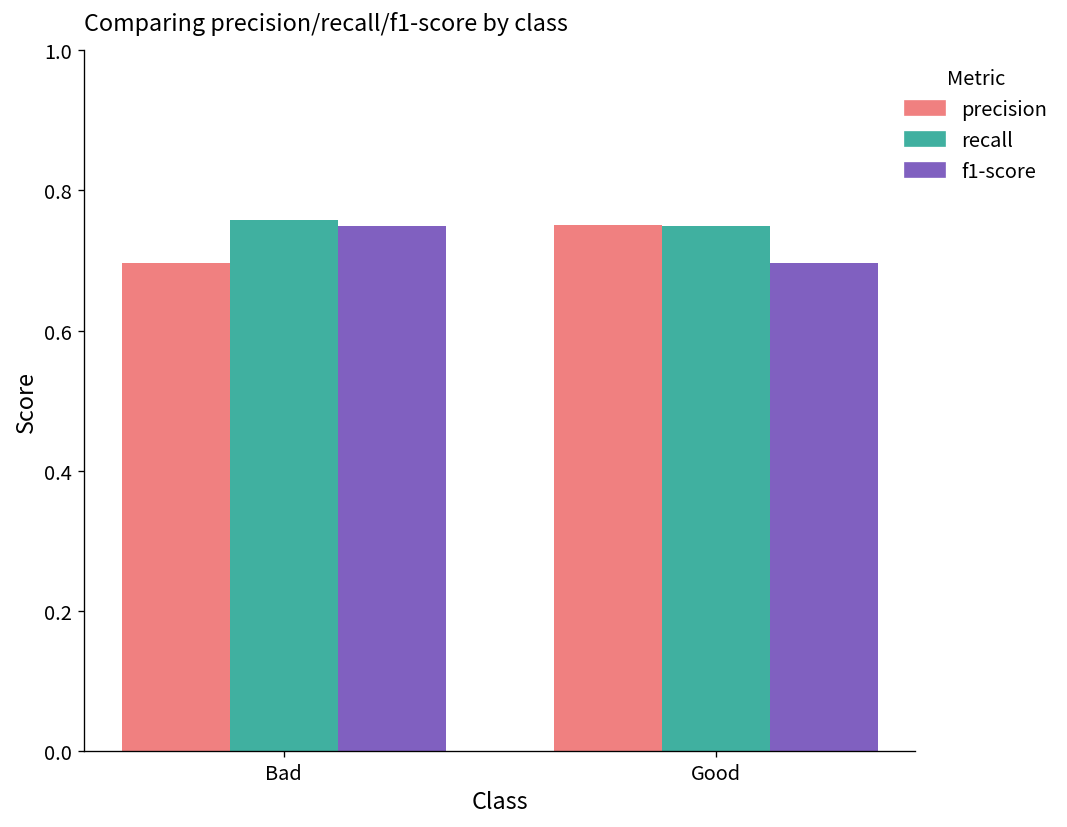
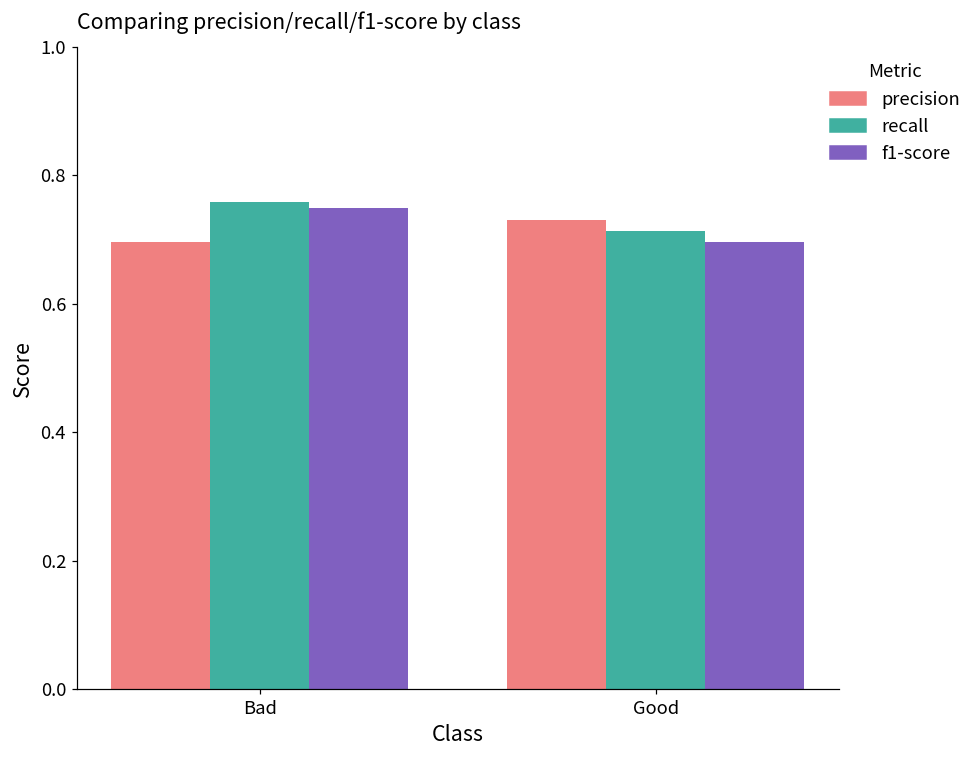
precision, Good: 0.75 -> 0.73
recall, Good: 0.75 -> 0.71
